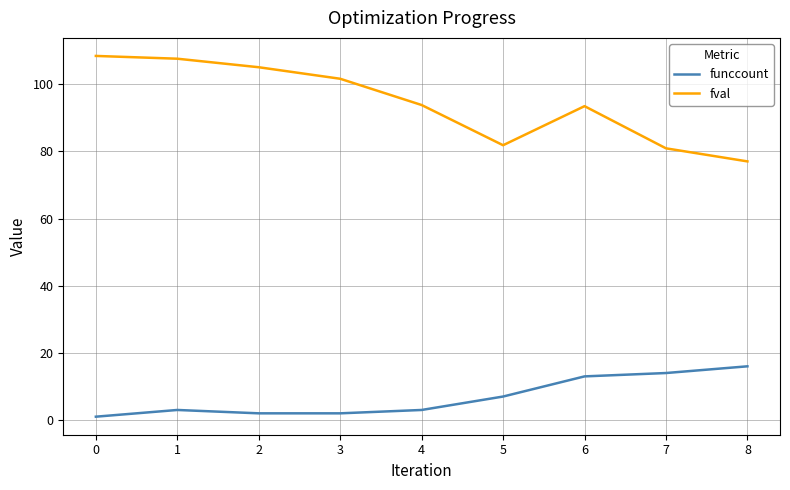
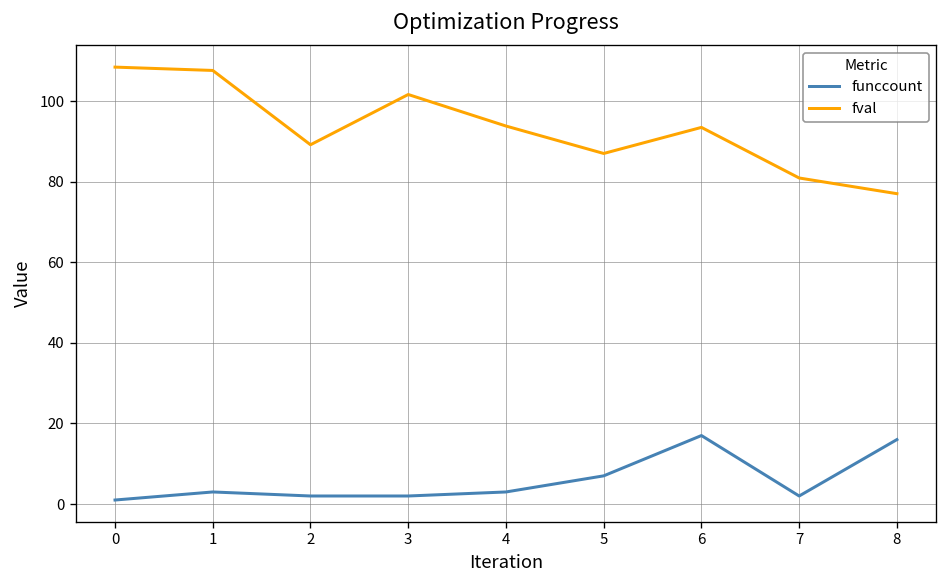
fval, 2: 105 -> 89
fval, 5: 82 -> 87
funccount, 6: 13 -> 17
funccount, 7: 14 -> 2
